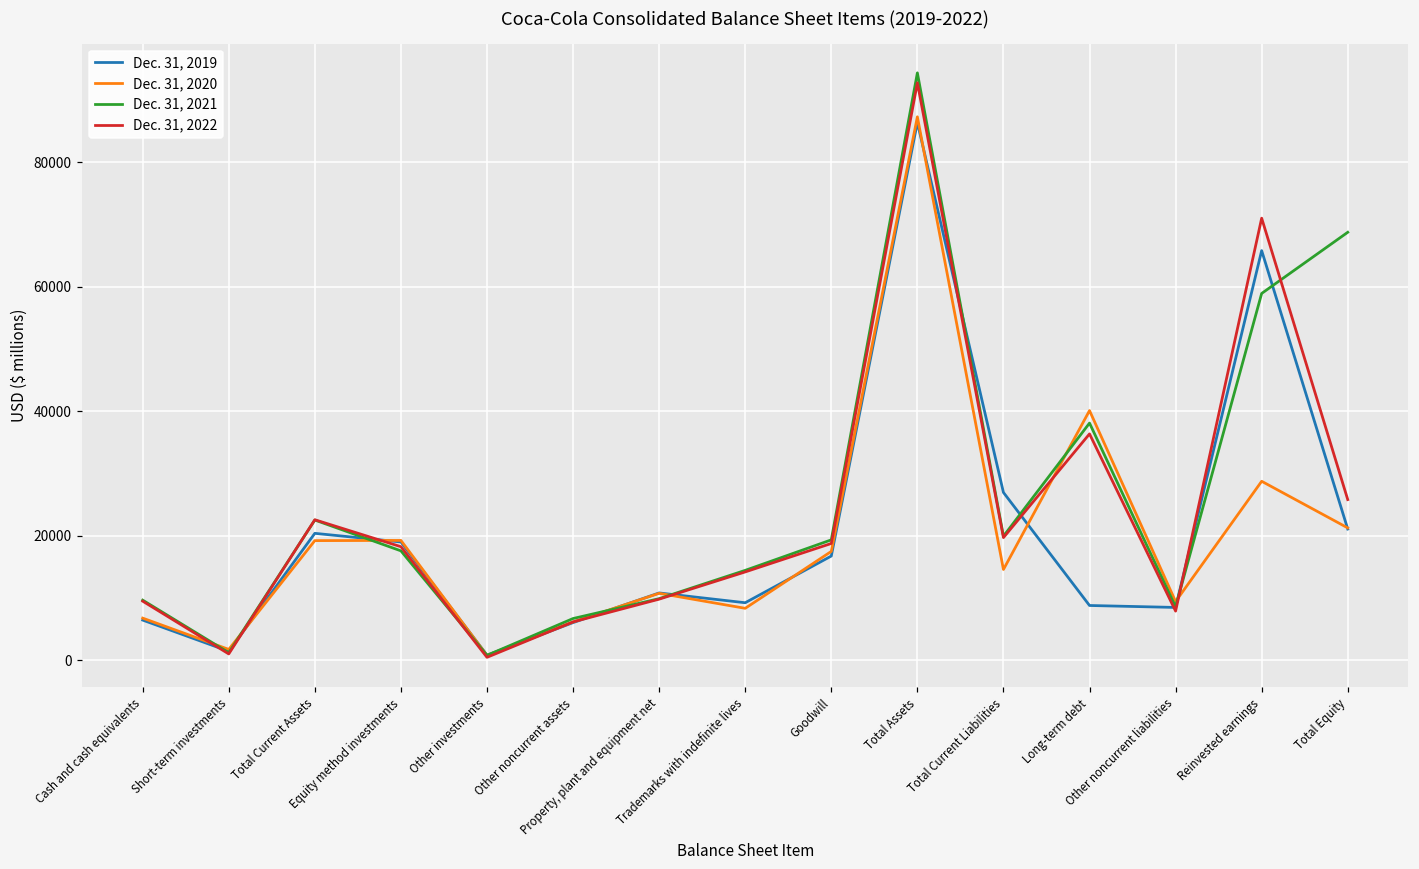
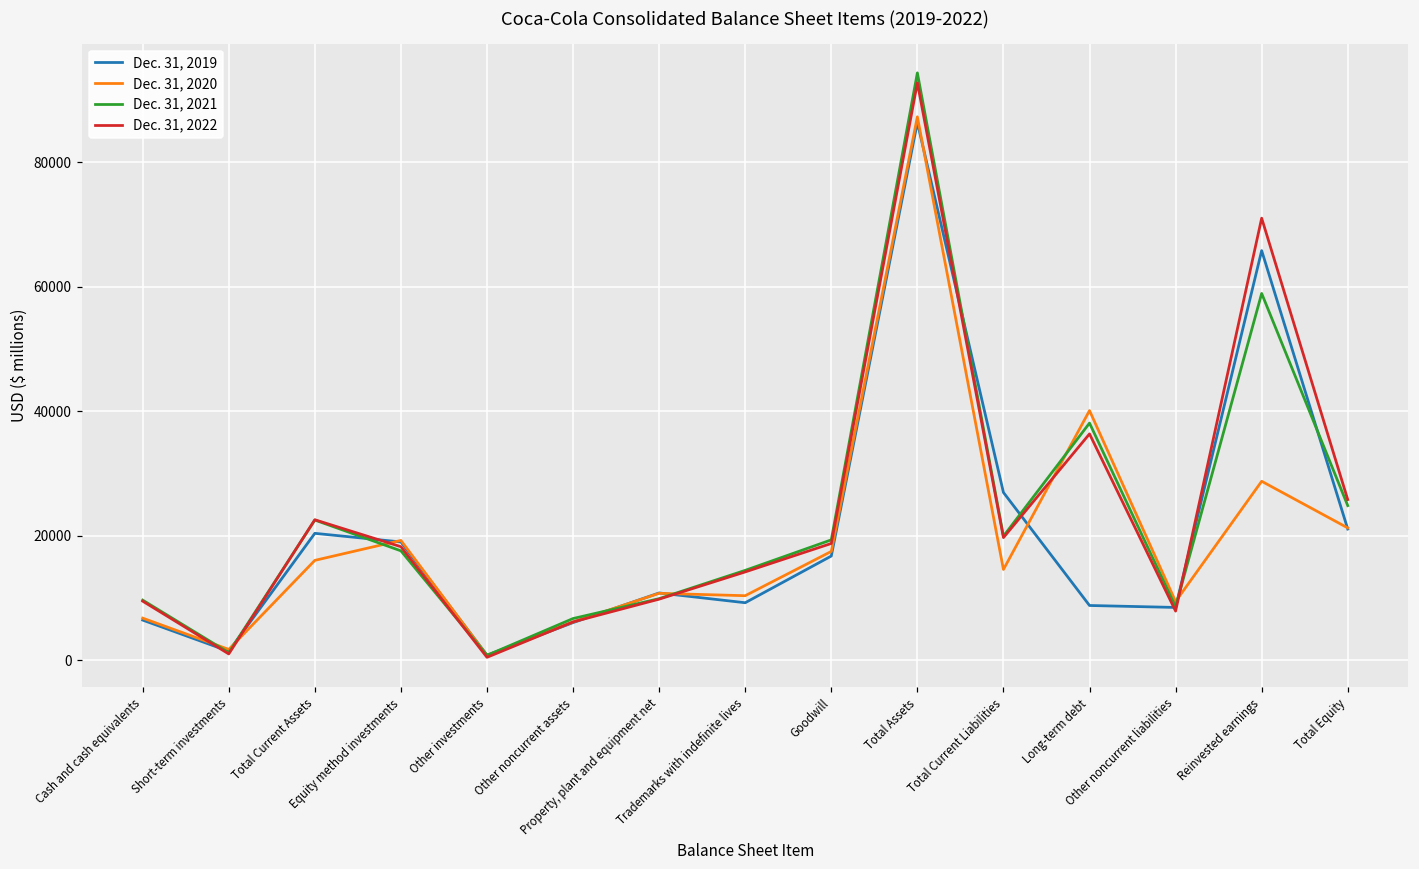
Dec. 31, 2020, Total Current Assets: 19000 -> 16000
Dec. 31, 2020, Trademarks with indefinite lives: 8000 -> 10000
Dec. 31, 2021, Total Equity: 69000 -> 25000
